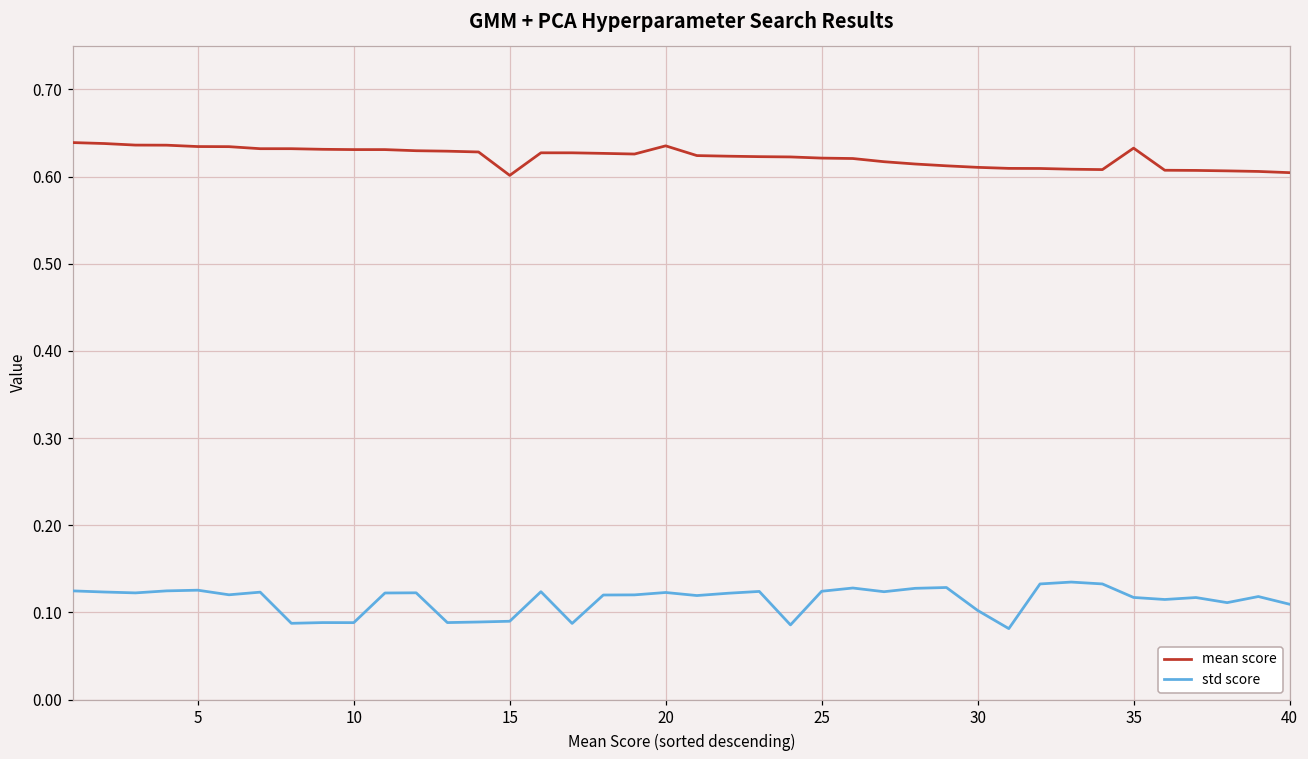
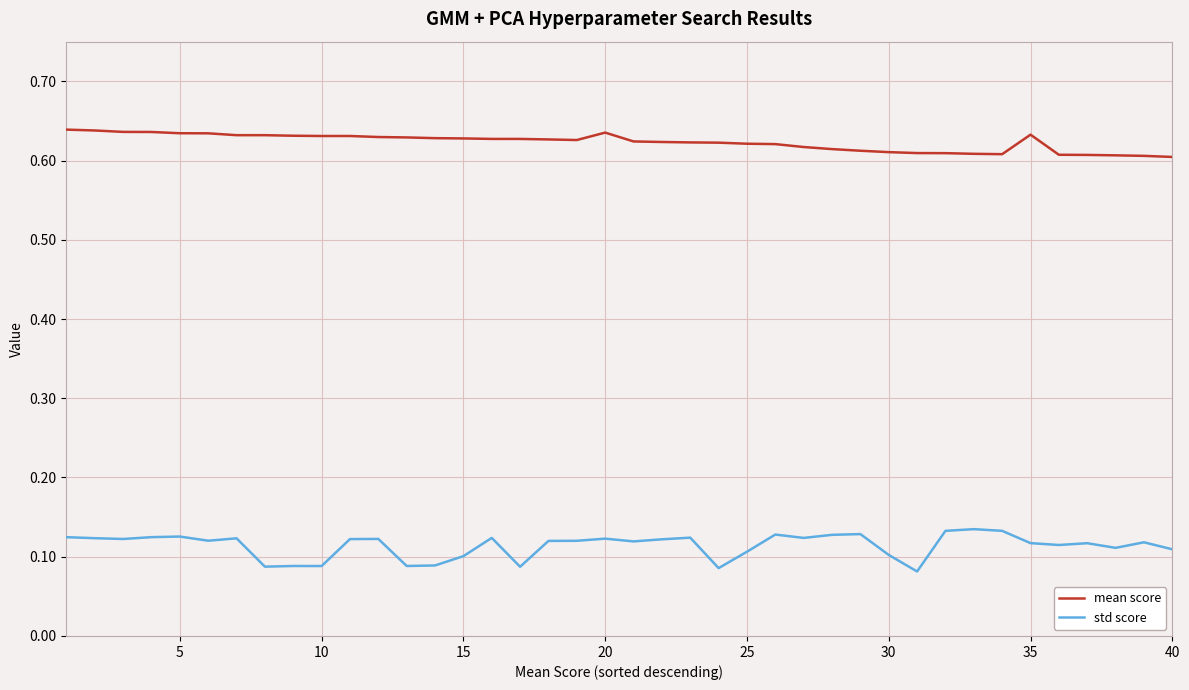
mean score, 15: 0.60 -> 0.63
std score, 15: 0.09 -> 0.10
std score, 25: 0.12 -> 0.11
